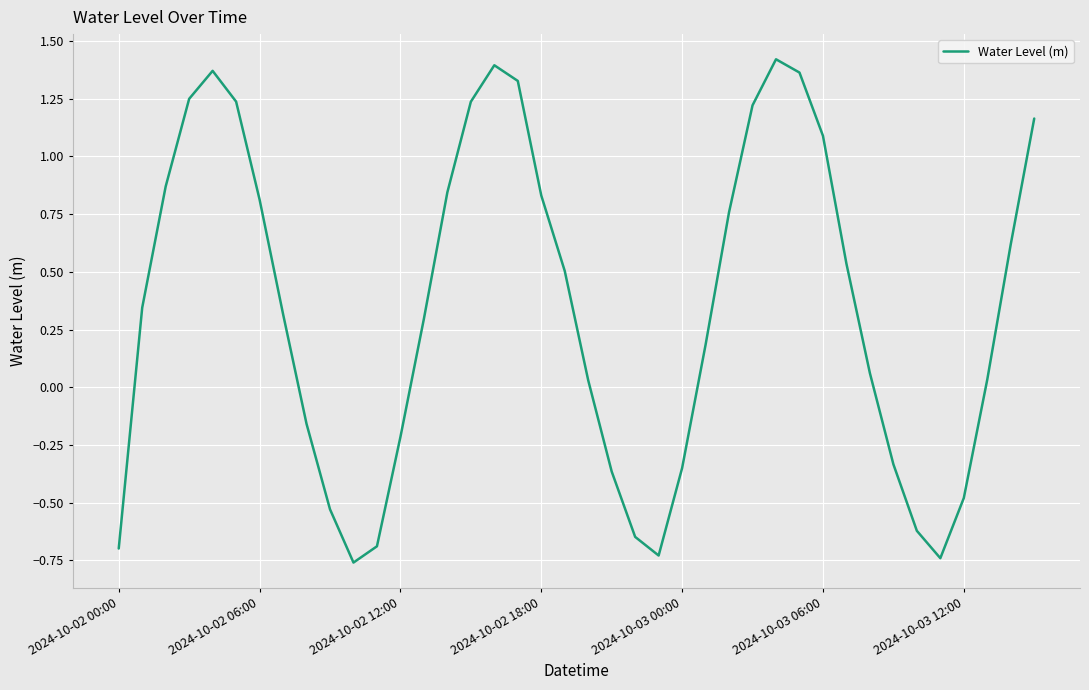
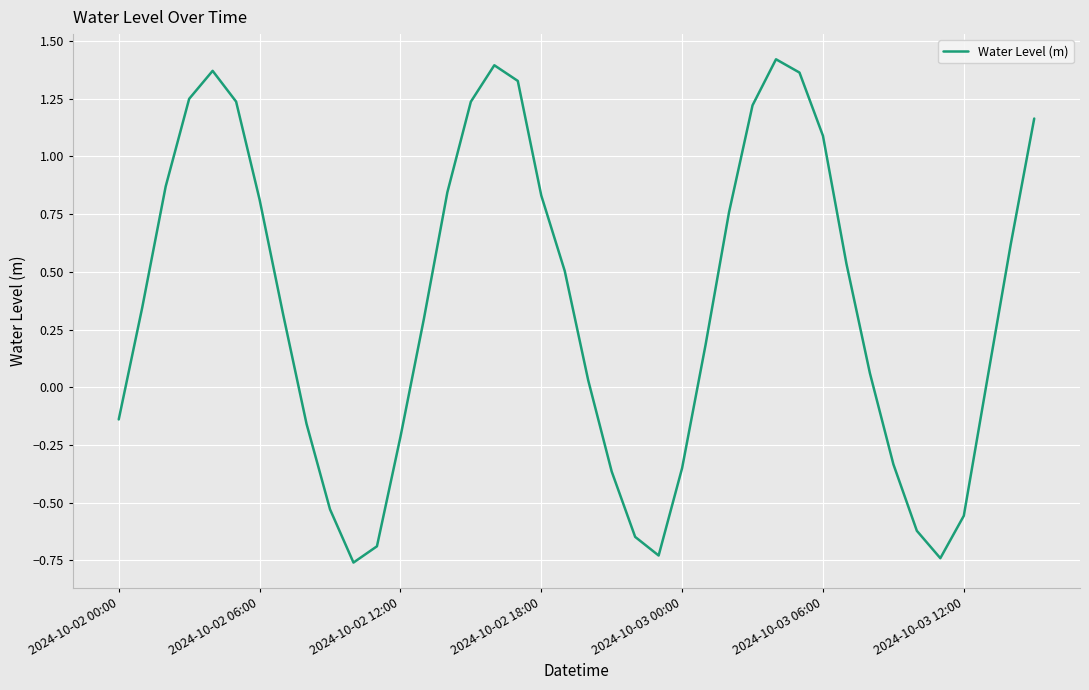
2024-10-02 00:00: -0.70 -> -0.14
2024-10-03 12:00: -0.48 -> -0.56
